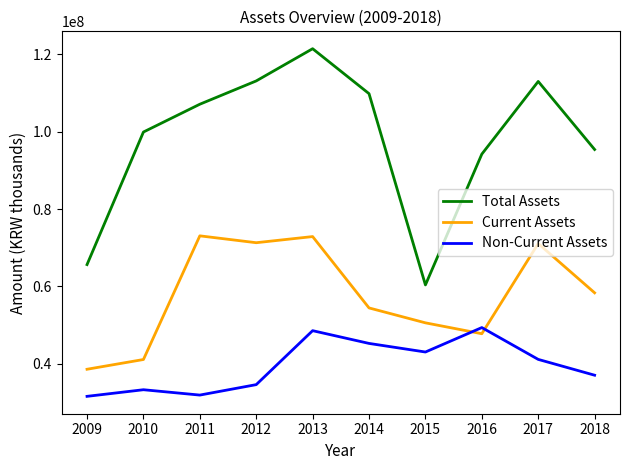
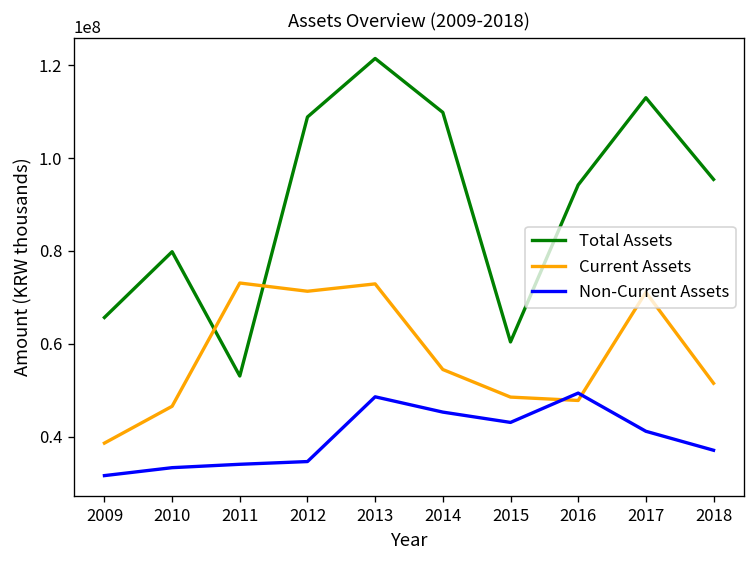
Total Assets, 2010: 100000000 -> 80000000
Current Assets, 2010: 41000000 -> 47000000
Total Assets, 2011: 107000000 -> 53000000
Non-Current Assets, 2011: 32000000 -> 34000000
Total Assets, 2012: 113000000 -> 109000000
Current Assets, 2015: 51000000 -> 49000000
Current Assets, 2018: 58000000 -> 51000000
